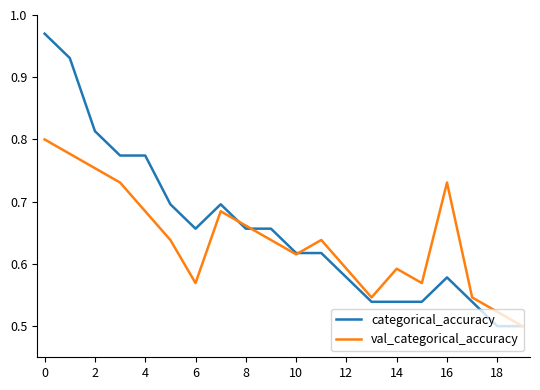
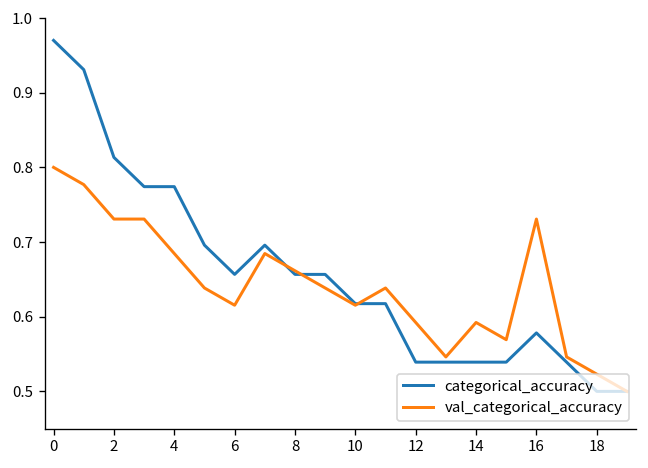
val_categorical_accuracy, 2: 0.75 -> 0.73
val_categorical_accuracy, 6: 0.57 -> 0.62
categorical_accuracy, 12: 0.58 -> 0.54
